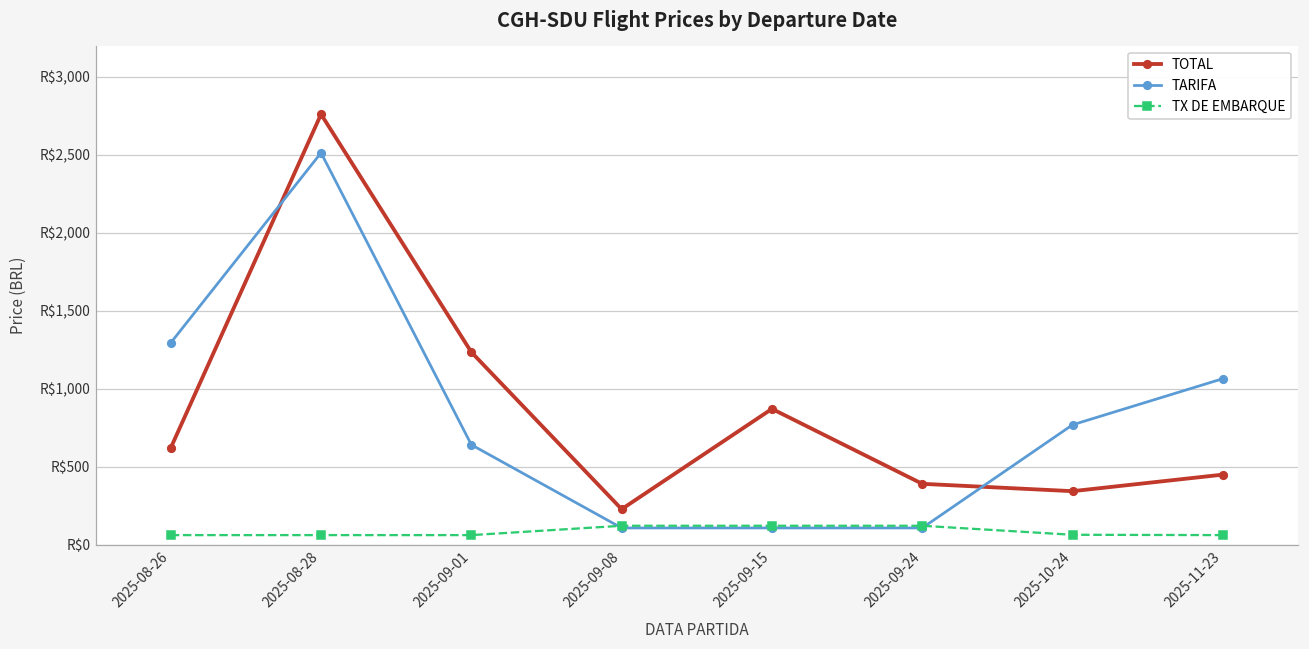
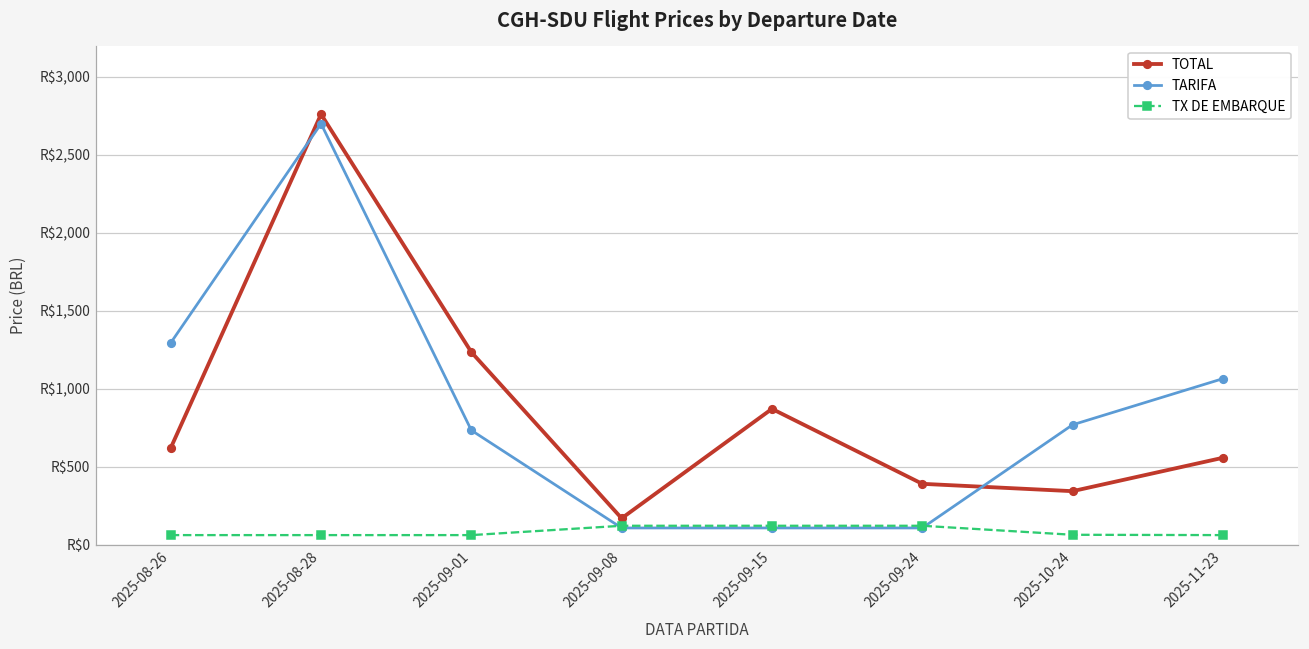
TARIFA, 2025-08-28: R$2,510 -> R$2,700
TARIFA, 2025-09-01: R$640 -> R$730
TOTAL, 2025-09-08: R$230 -> R$170
TOTAL, 2025-11-23: R$450 -> R$560
